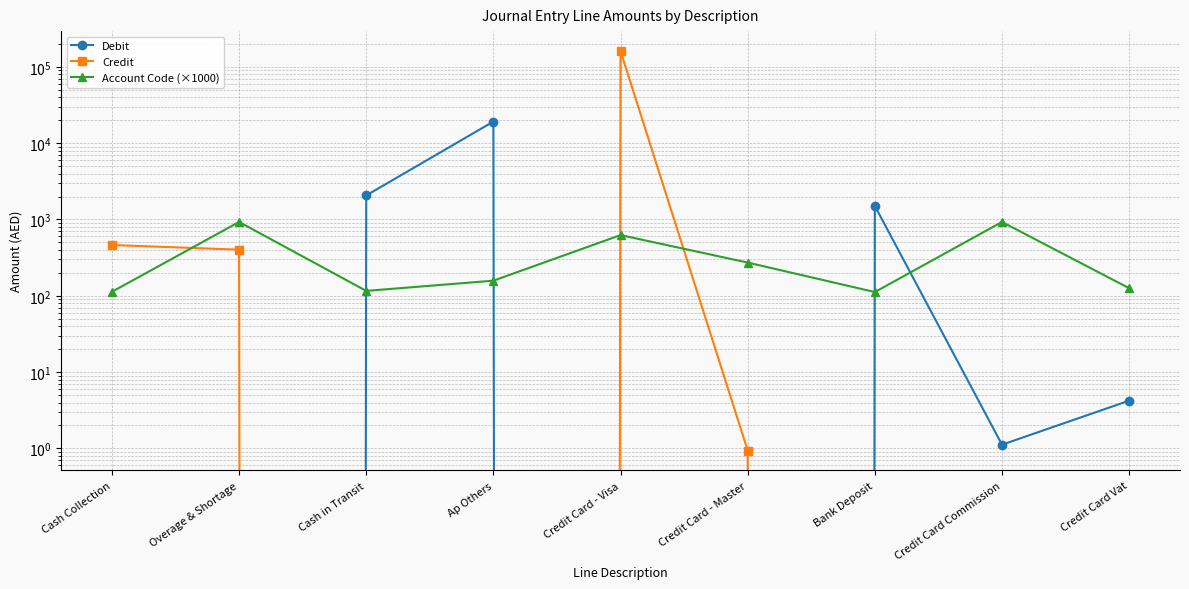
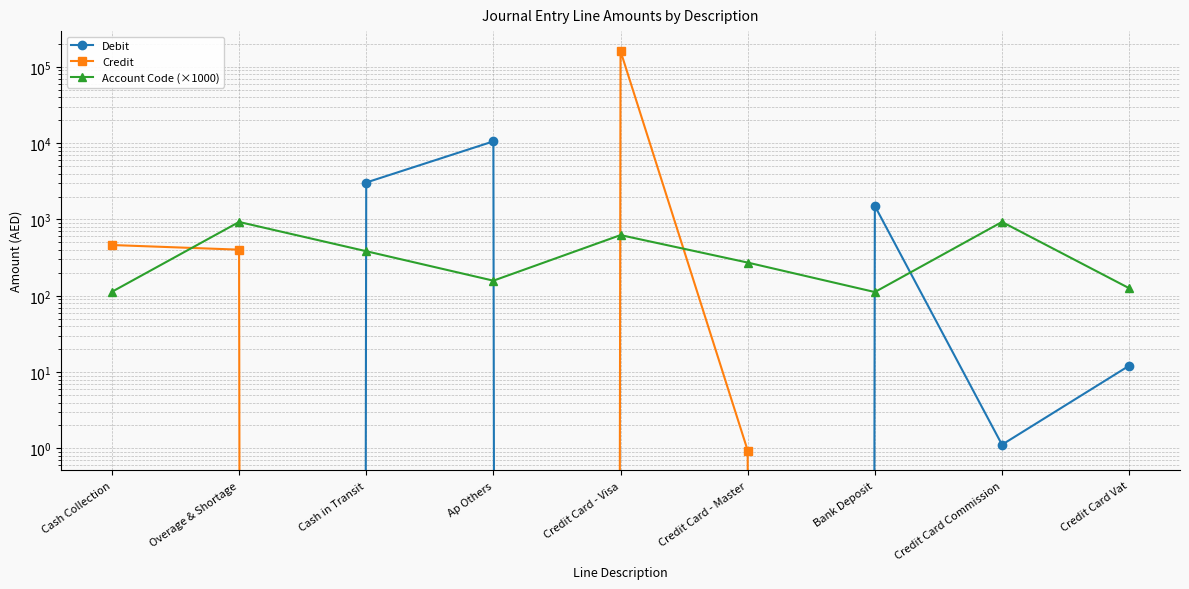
Debit, Cash in Transit: 2100 -> 3100
Account Code (×1000), Cash in Transit: 120 -> 400
Debit, Ap Others: 19000 -> 11000
Debit, Credit Card Vat: 4 -> 12
